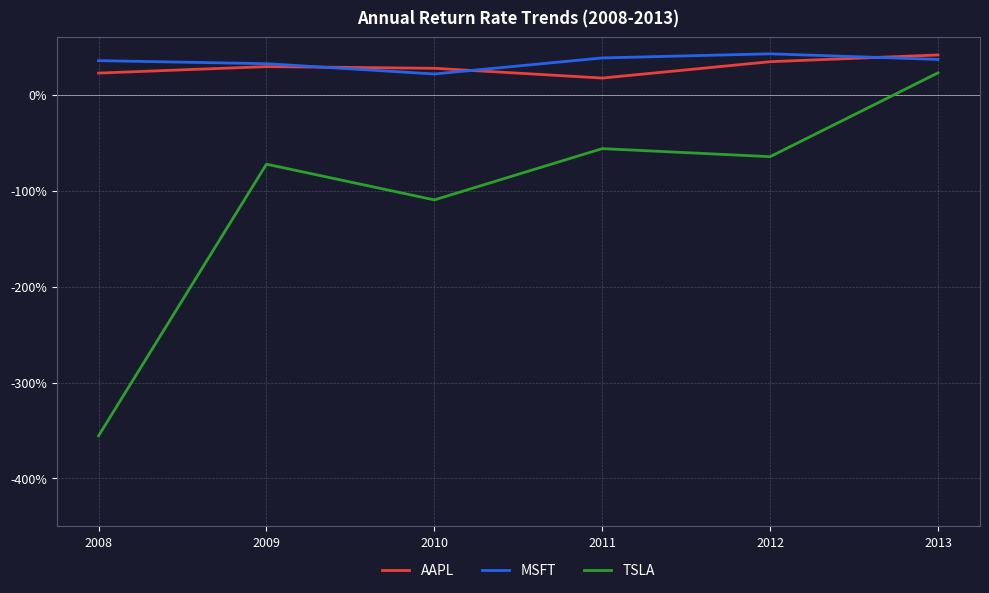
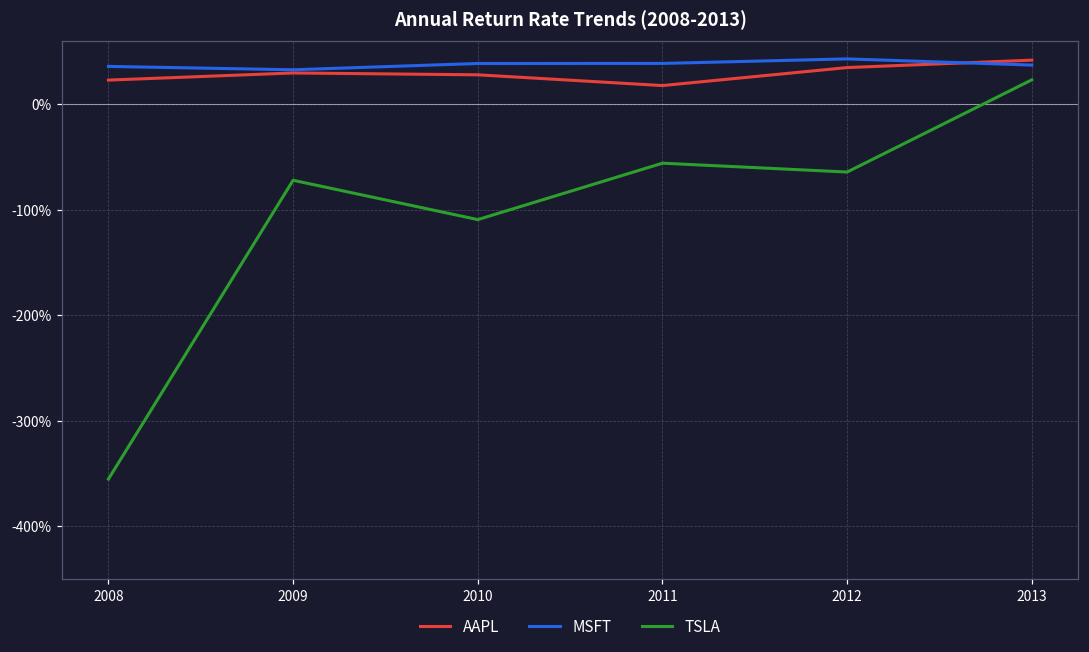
MSFT, 2010: 20% -> 40%
